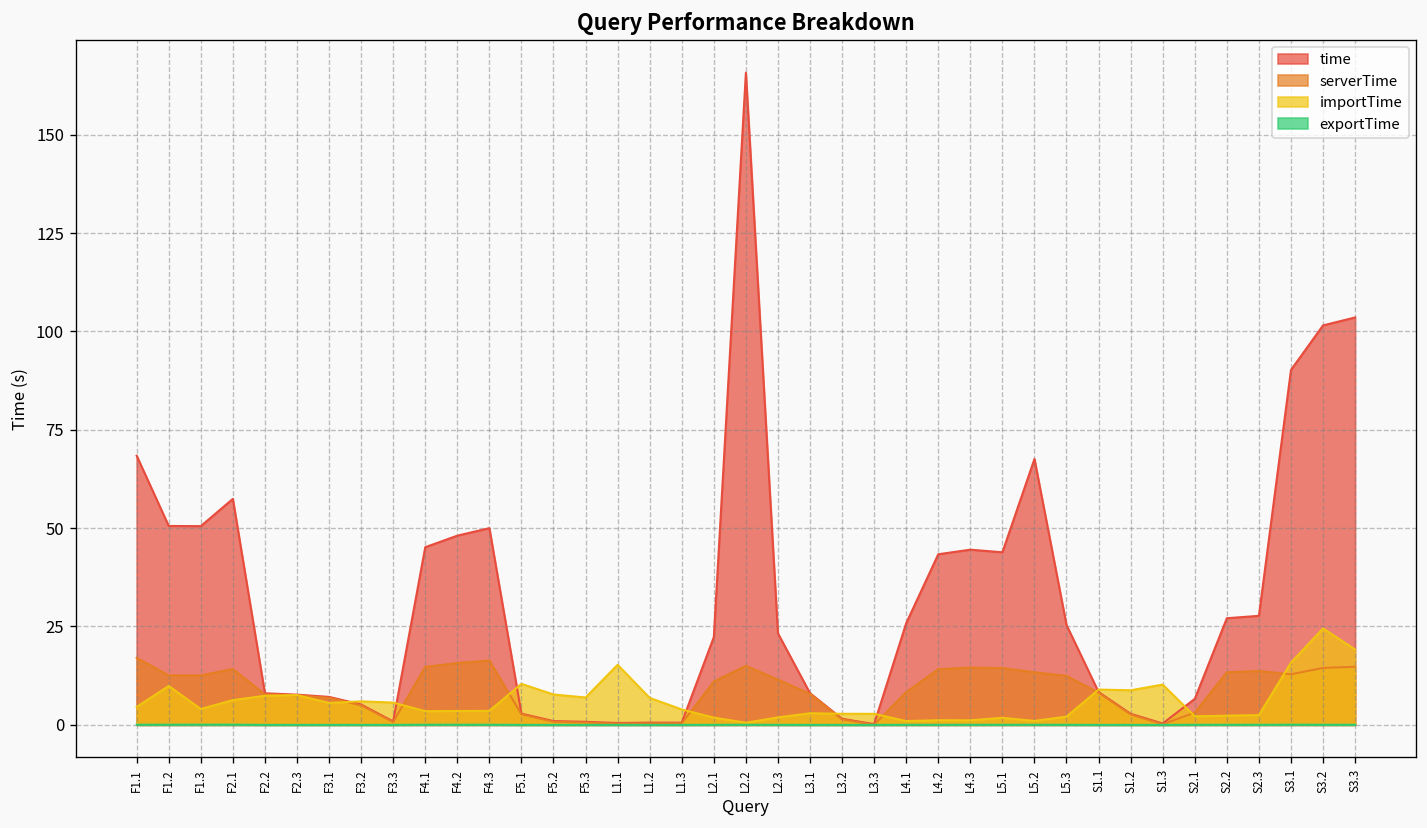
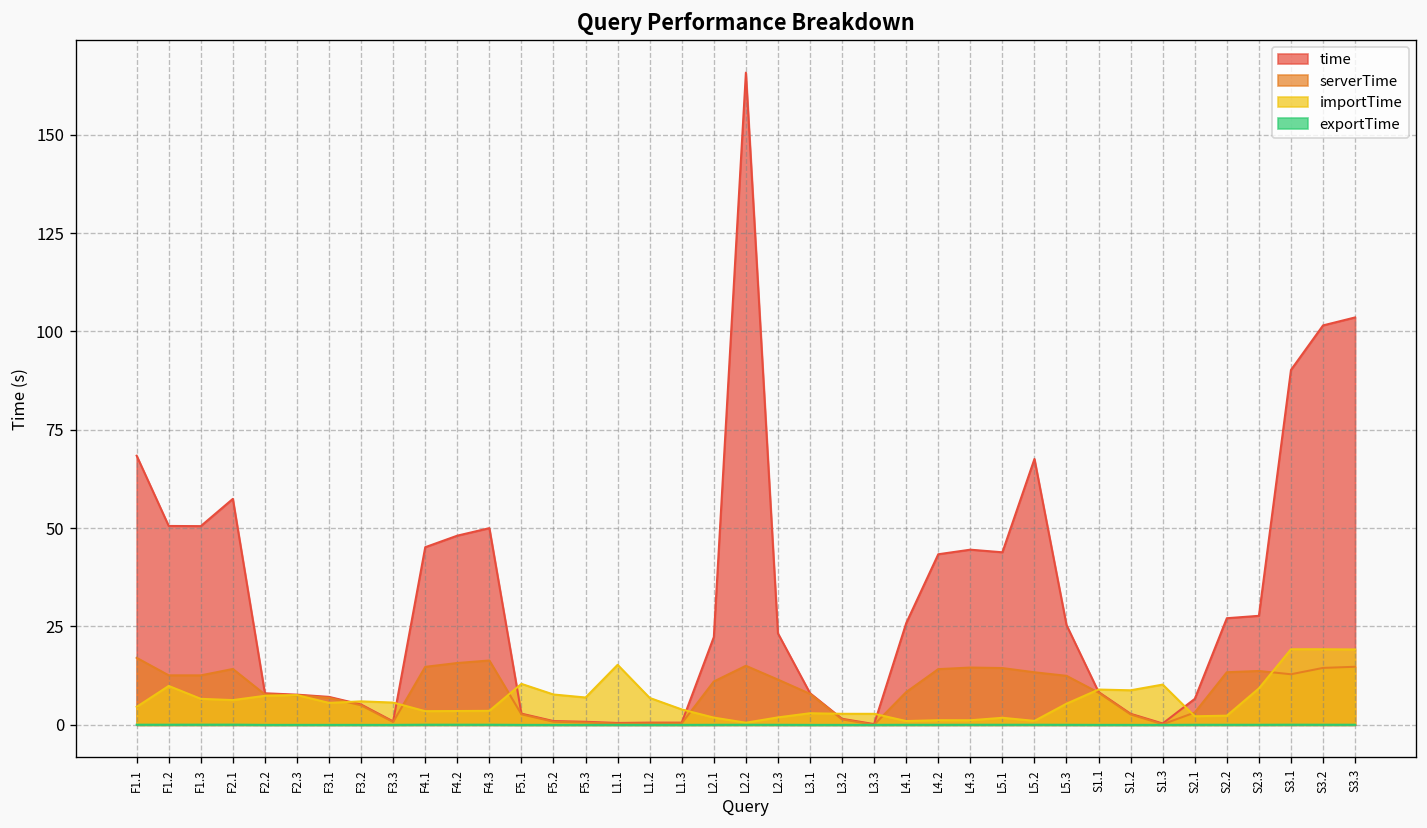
importTime, F1.3: 4 -> 7
importTime, L5.3: 2 -> 5
importTime, S2.3: 2 -> 9
importTime, S3.1: 16 -> 19
importTime, S3.2: 25 -> 19
